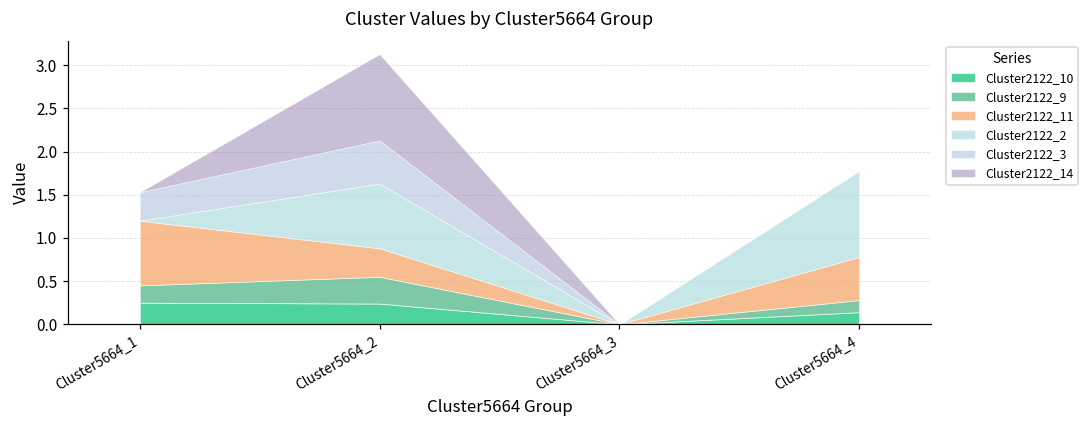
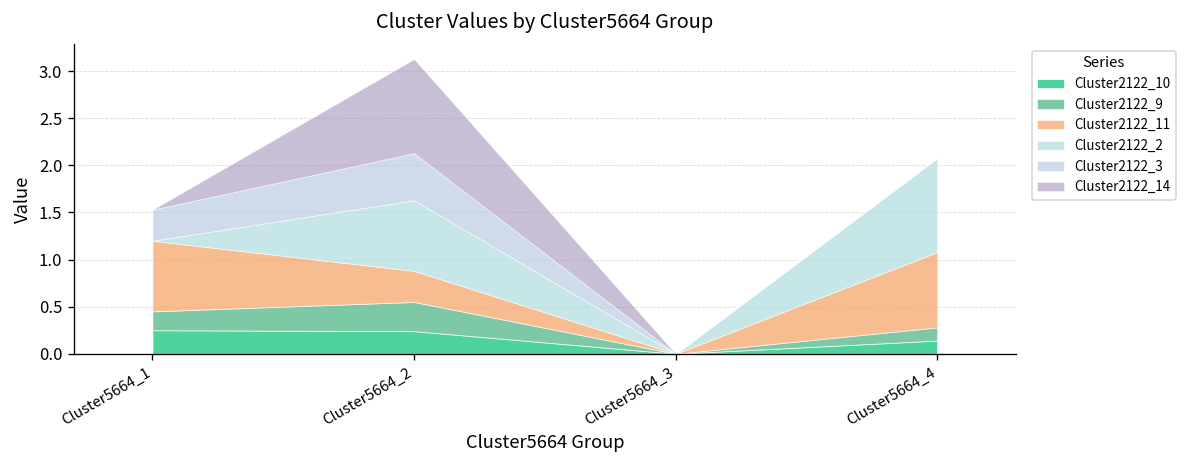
Cluster2122_11, Cluster5664_4: 0.5 -> 0.8
